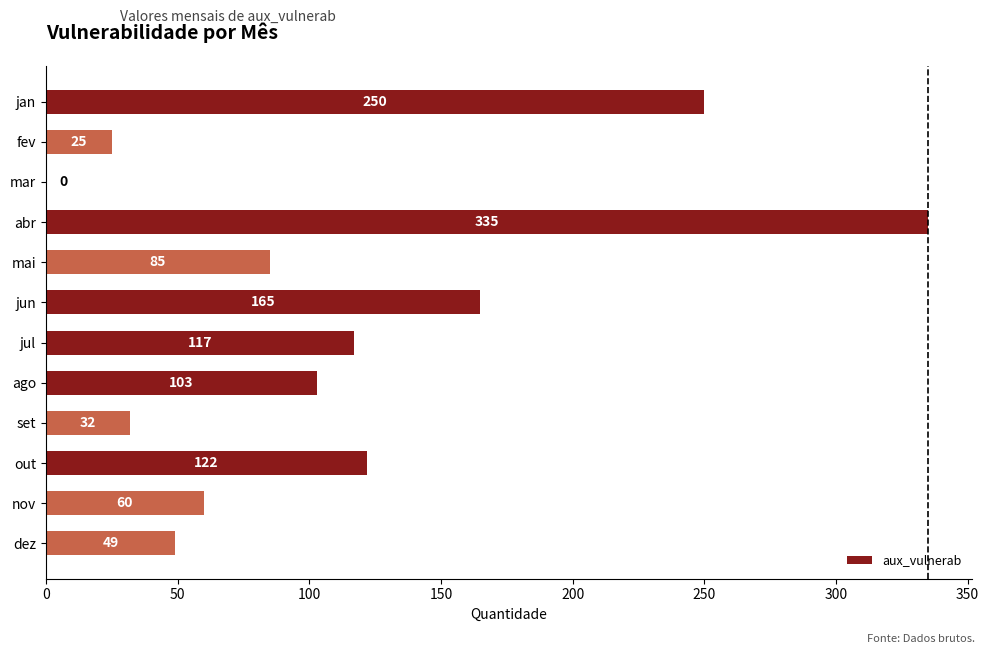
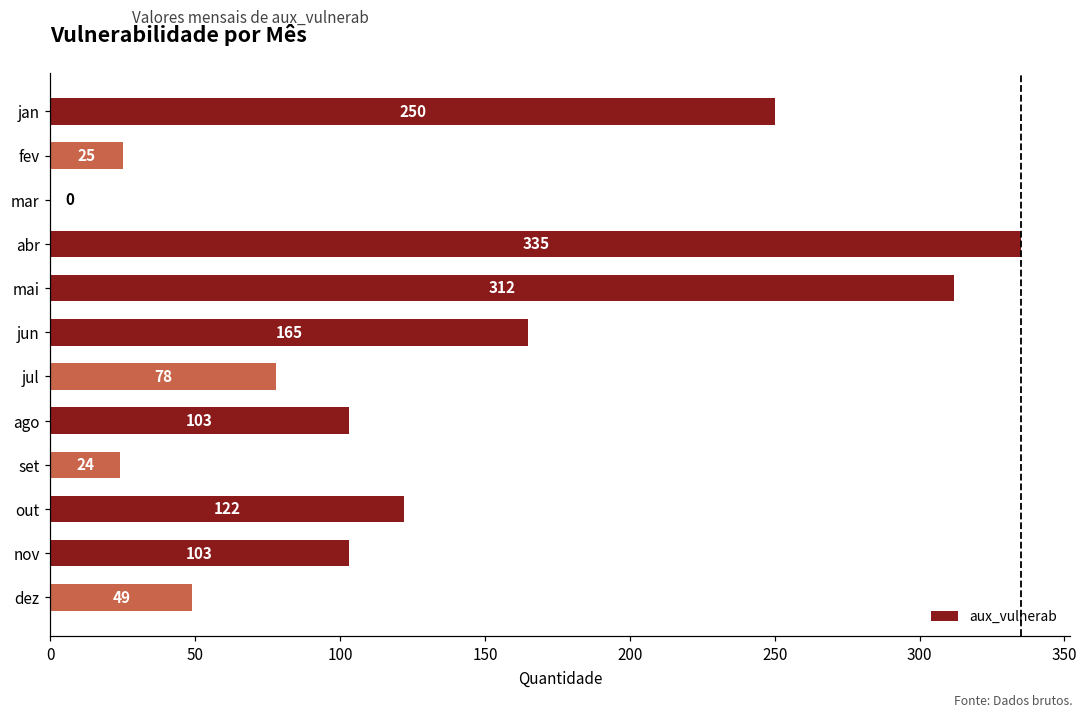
mai: 85 -> 312
jul: 117 -> 78
set: 32 -> 24
nov: 60 -> 103
